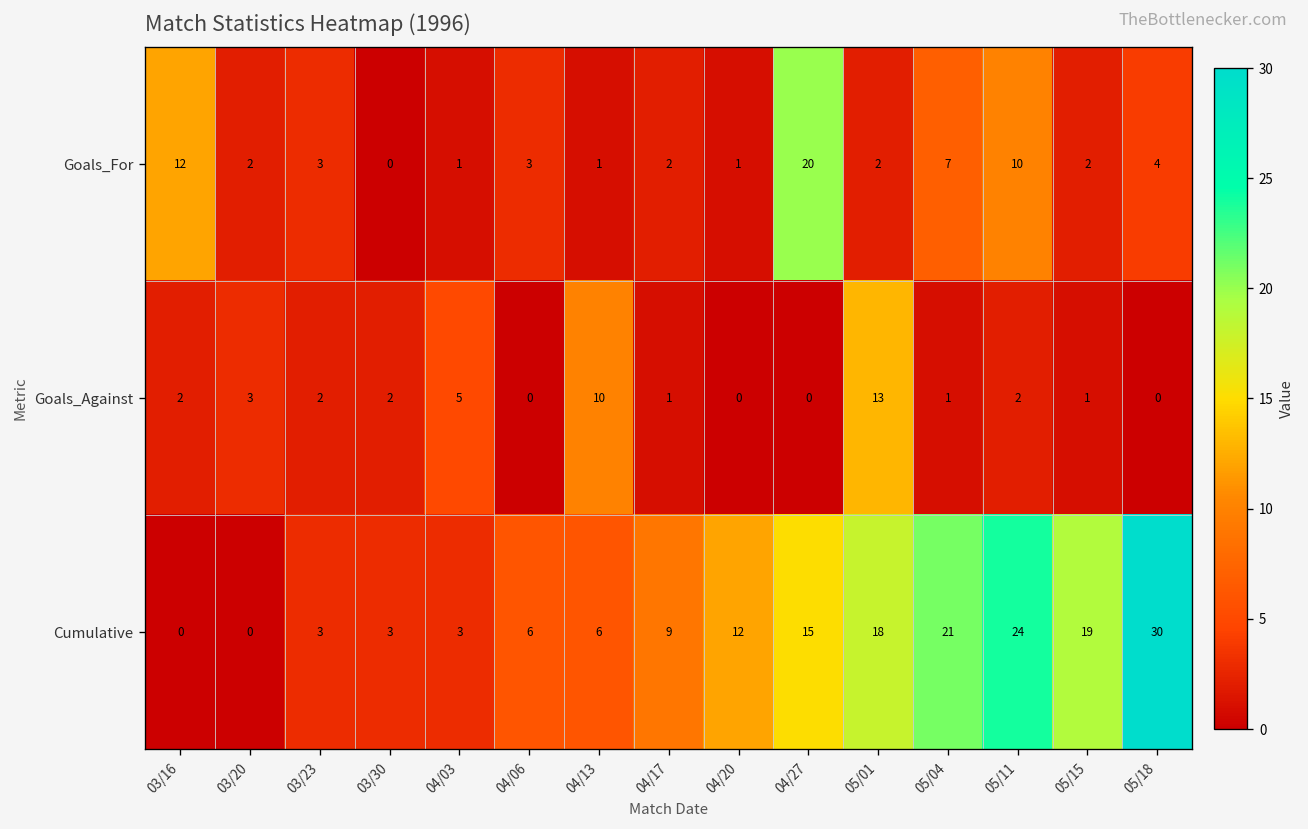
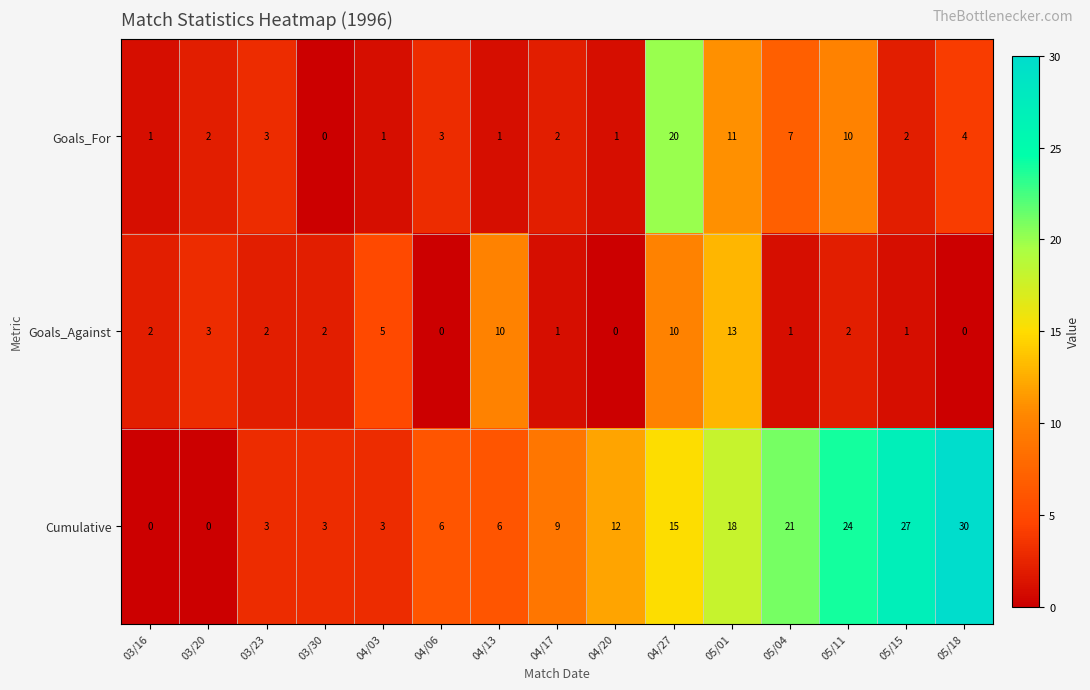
Goals_For, 03/16: 12 -> 1
Goals_For, 05/01: 2 -> 11
Goals_Against, 04/27: 0 -> 10
Cumulative, 05/15: 19 -> 27
